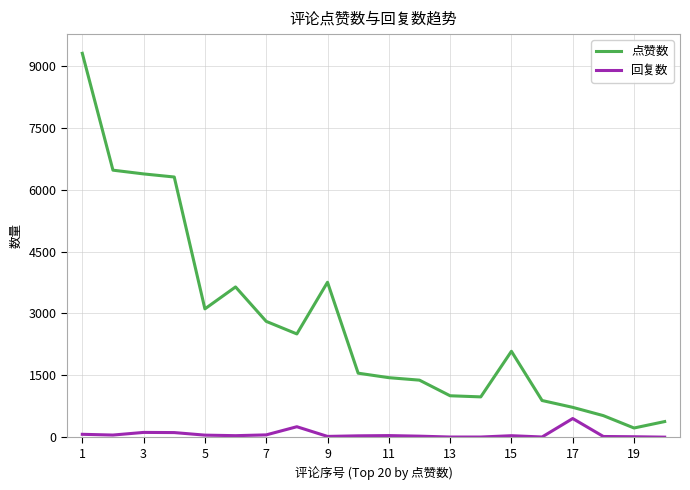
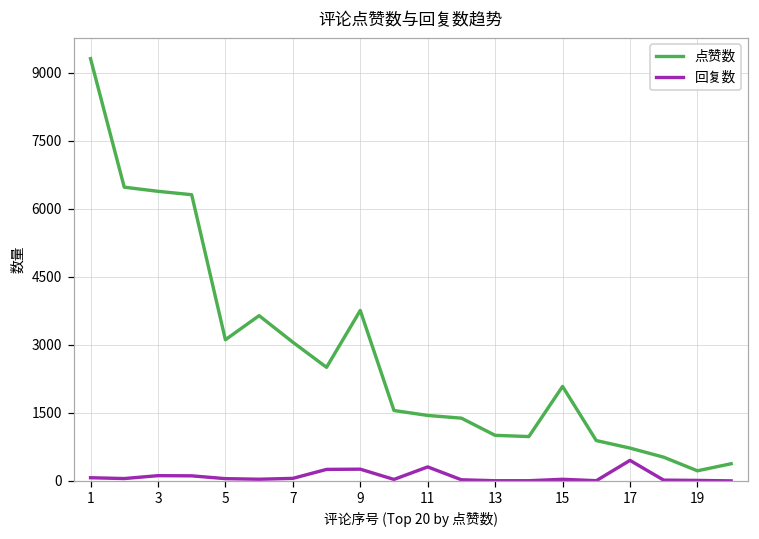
点赞数, 7: 2800 -> 3100
回复数, 9: 0 -> 300
回复数, 11: 0 -> 300
